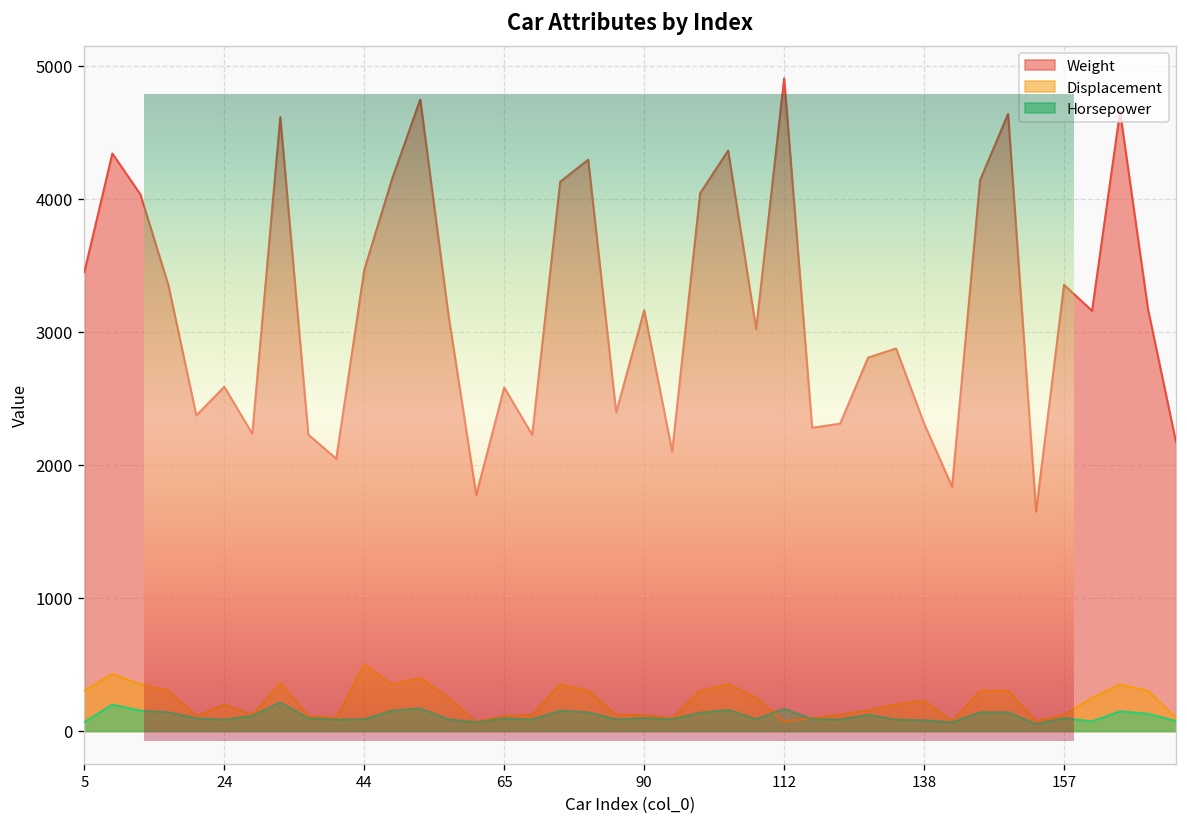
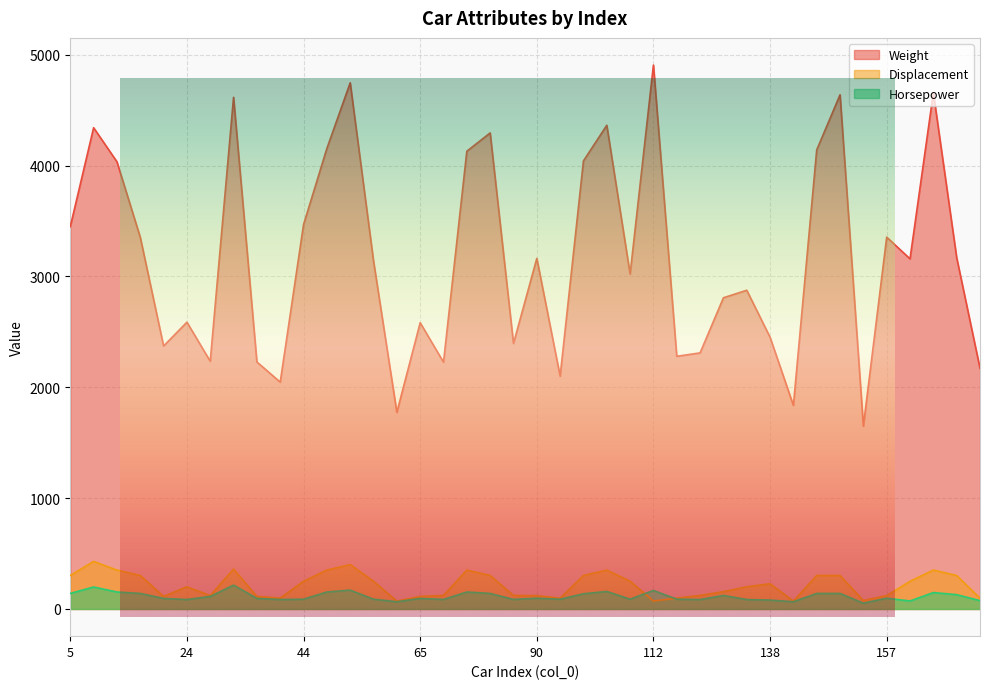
Car Attributes by Index, Horsepower, 5: 70 -> 140
Car Attributes by Index, Displacement, 44: 500 -> 250
Car Attributes by Index, Weight, 138: 2310 -> 2450
